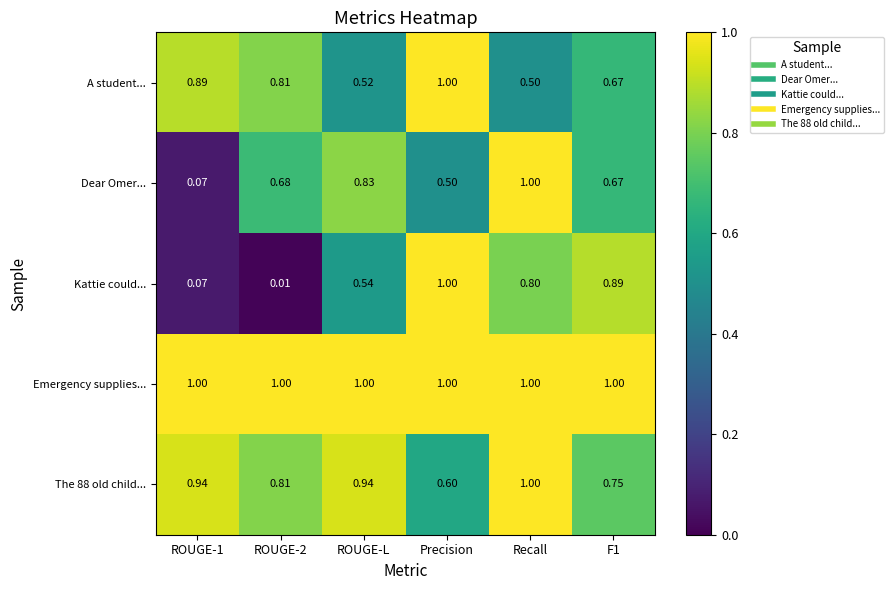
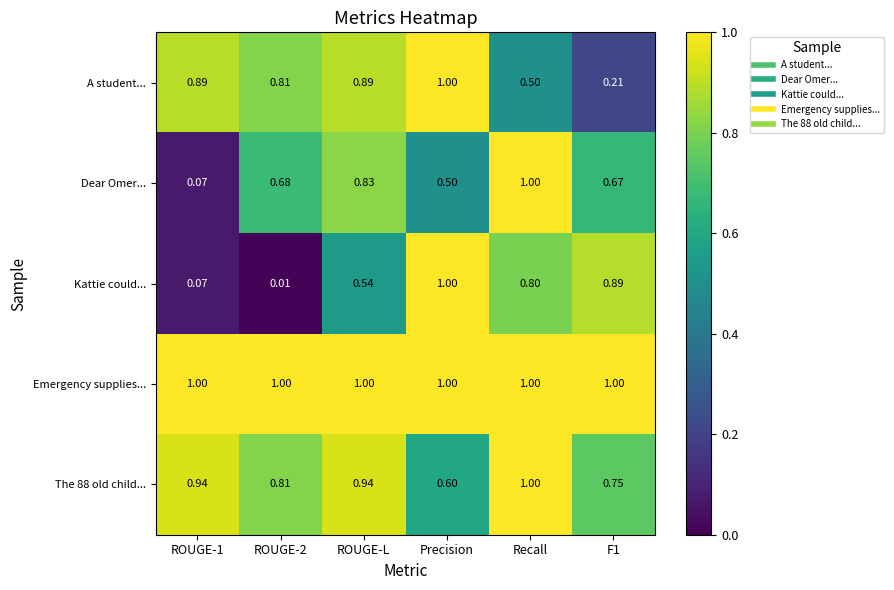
A student..., ROUGE-L: 0.52 -> 0.89
A student..., F1: 0.67 -> 0.21
